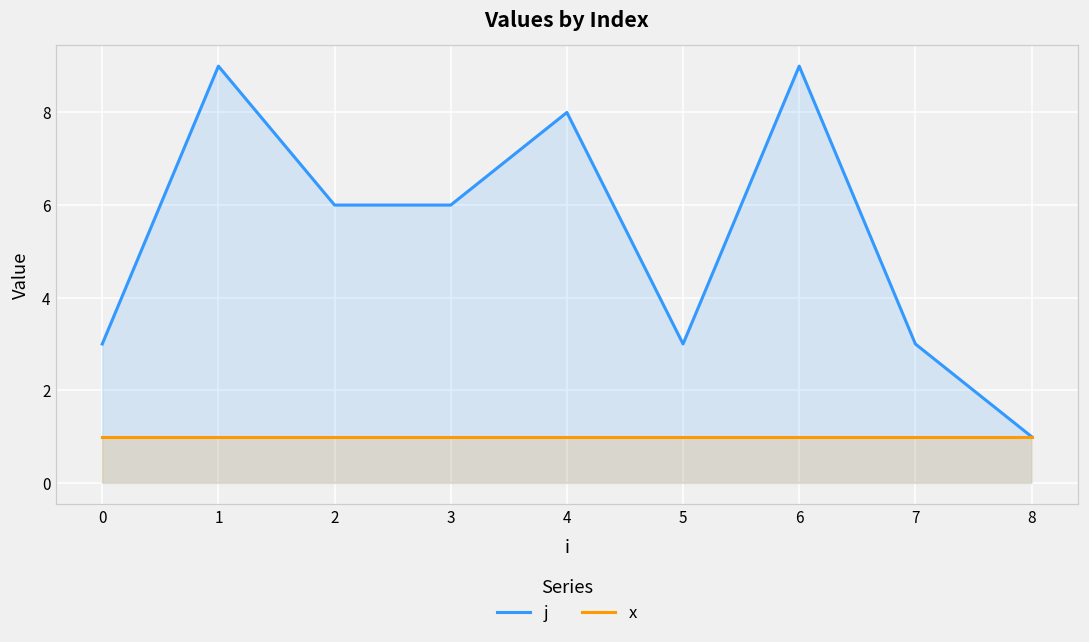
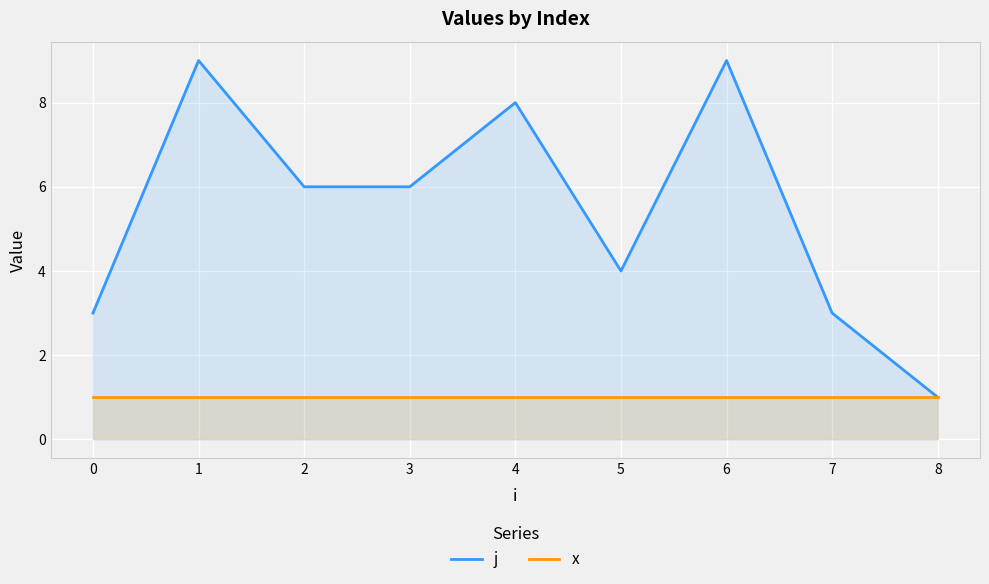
j, 5: 3 -> 4
